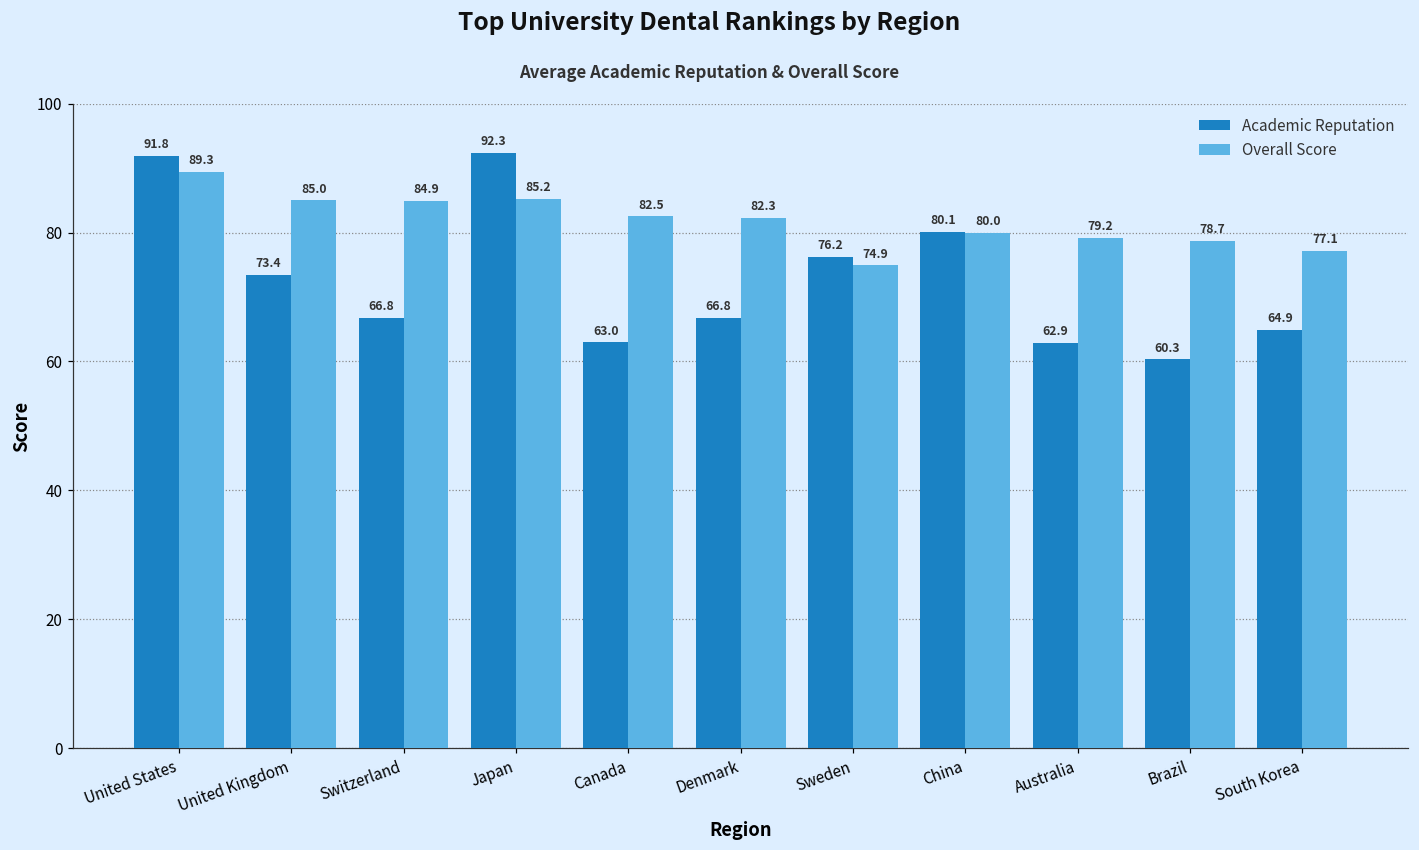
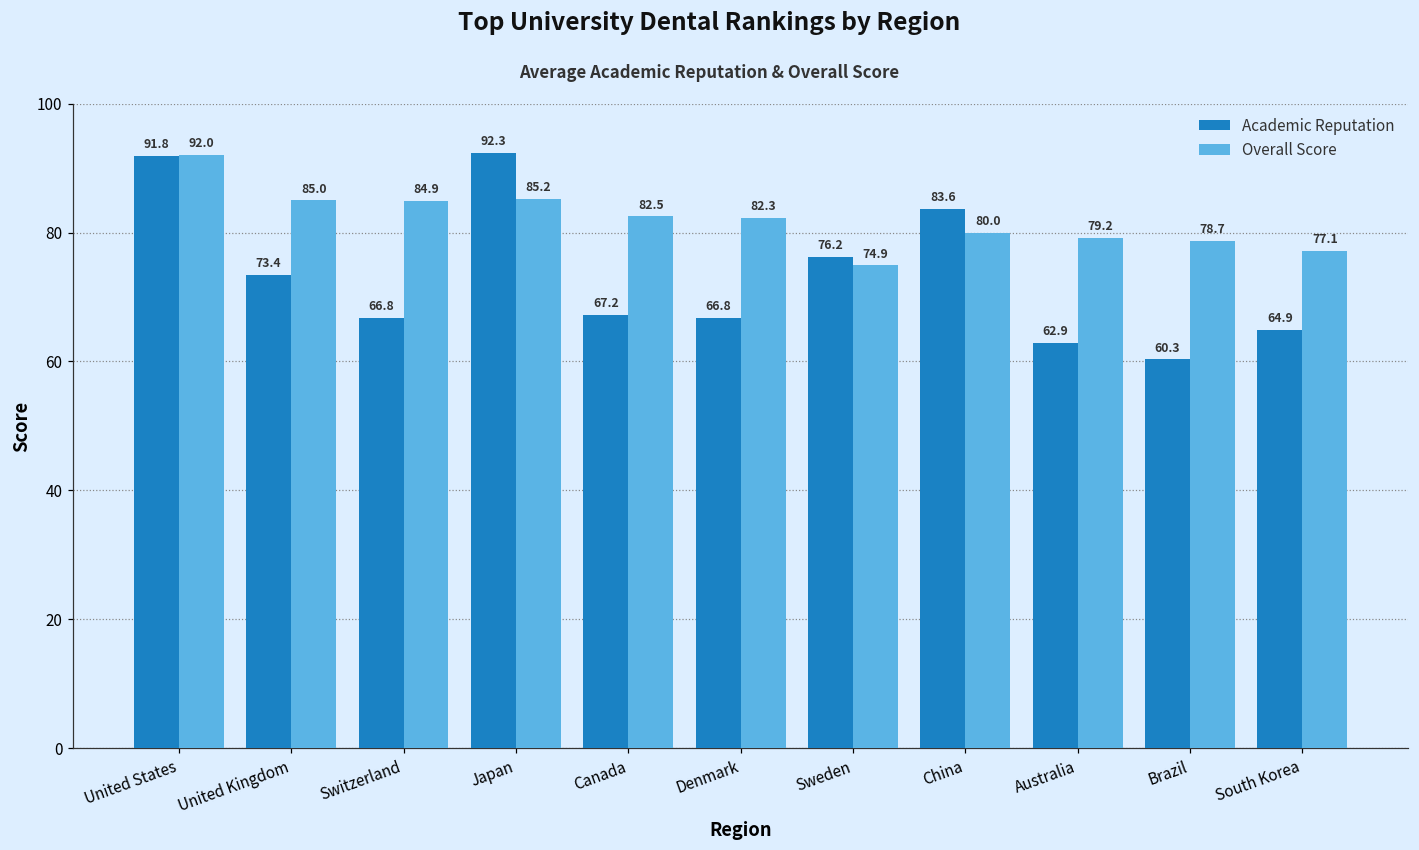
Overall Score, United States: 89.3 -> 92.0
Academic Reputation, Canada: 63.0 -> 67.2
Academic Reputation, China: 80.1 -> 83.6
